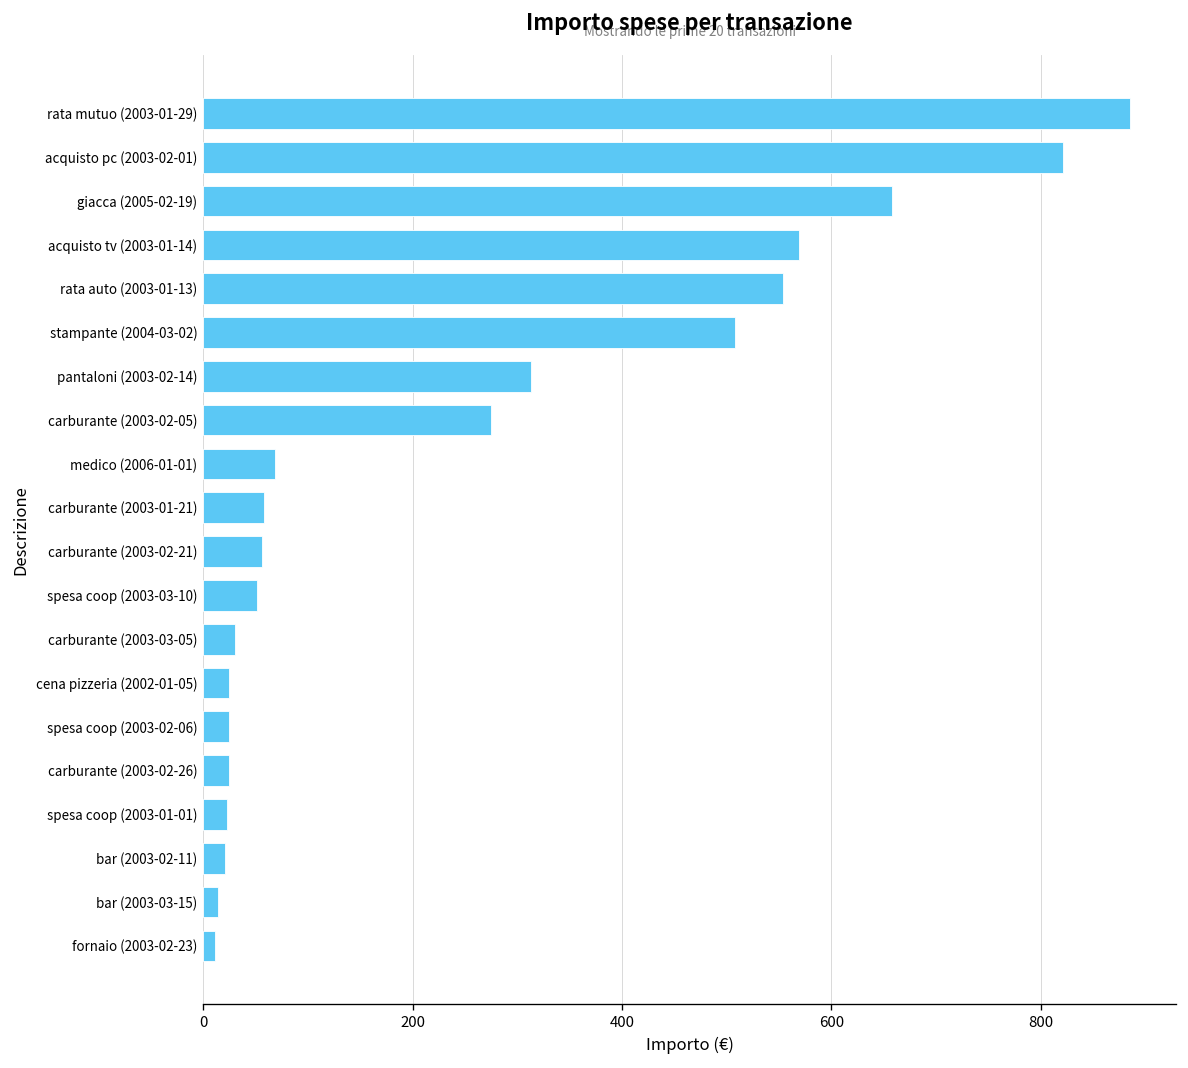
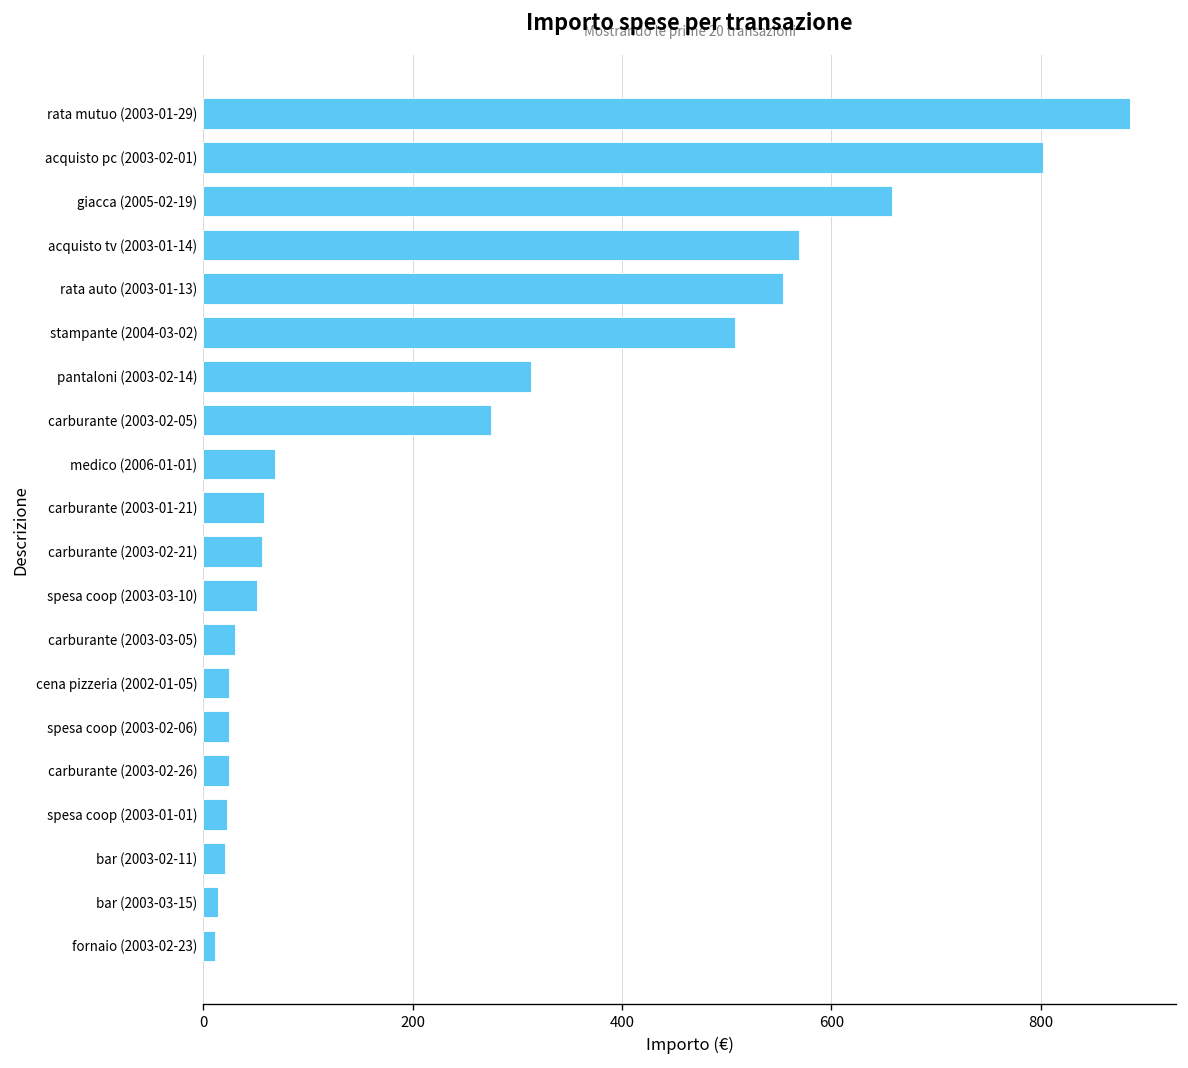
acquisto pc (2003-02-01): 820 -> 800
